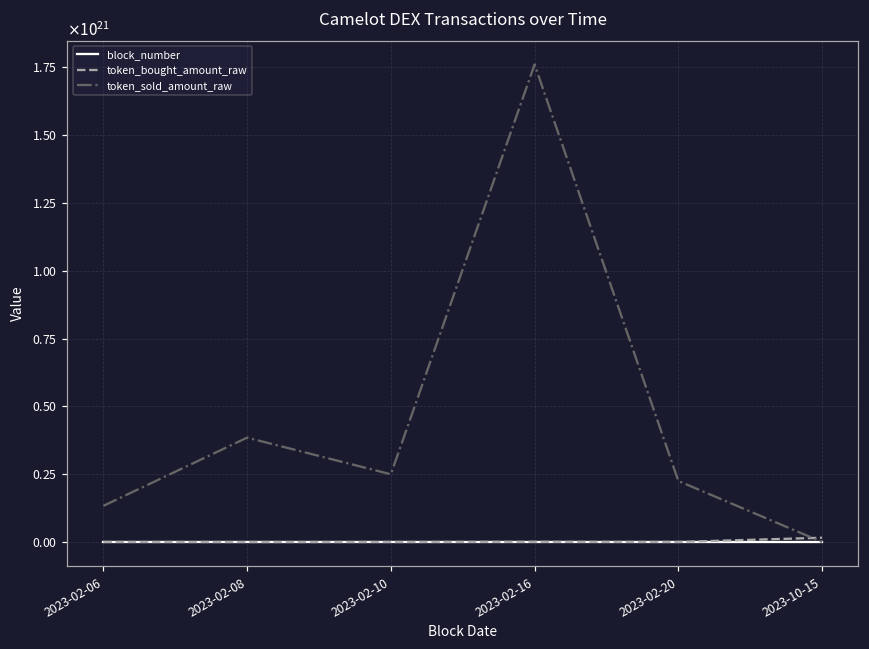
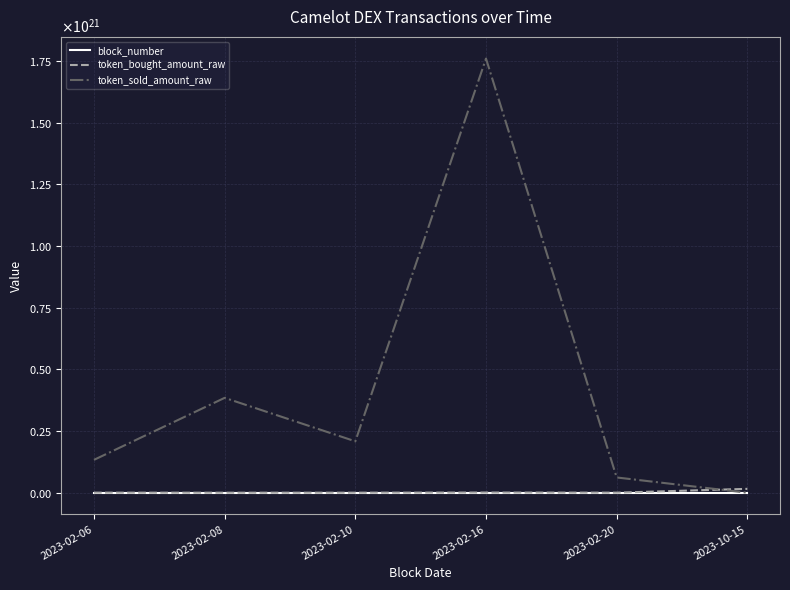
token_sold_amount_raw, 2023-02-10: 250000000000000000000 -> 210000000000000000000
token_sold_amount_raw, 2023-02-20: 230000000000000000000 -> 60000000000000000000
